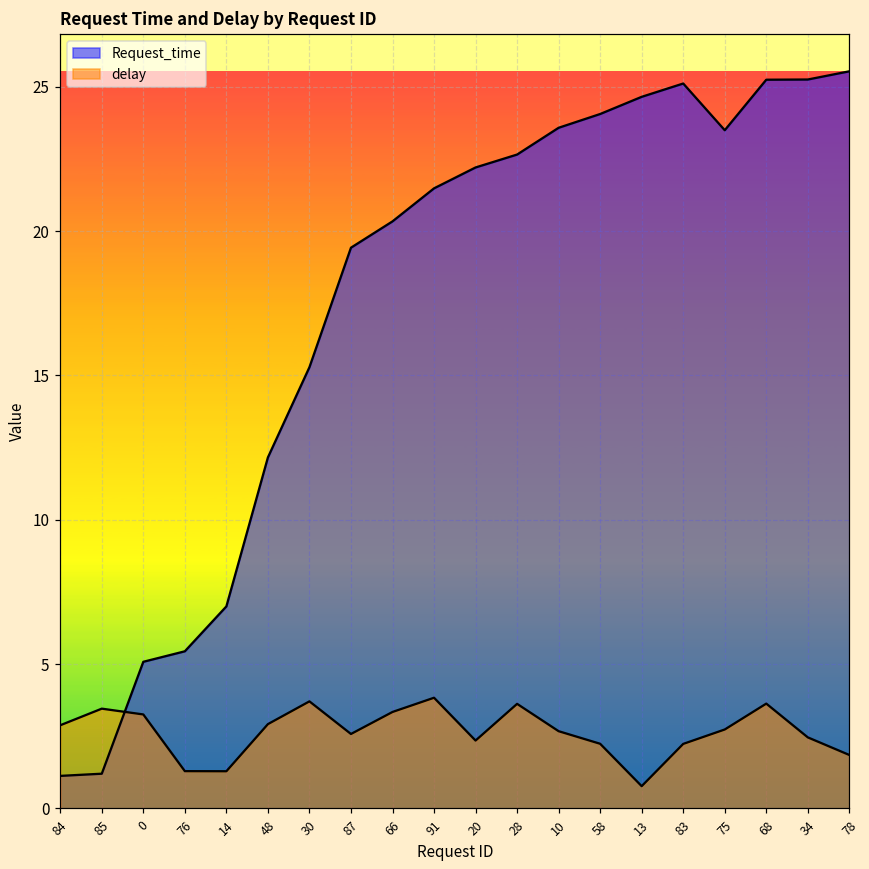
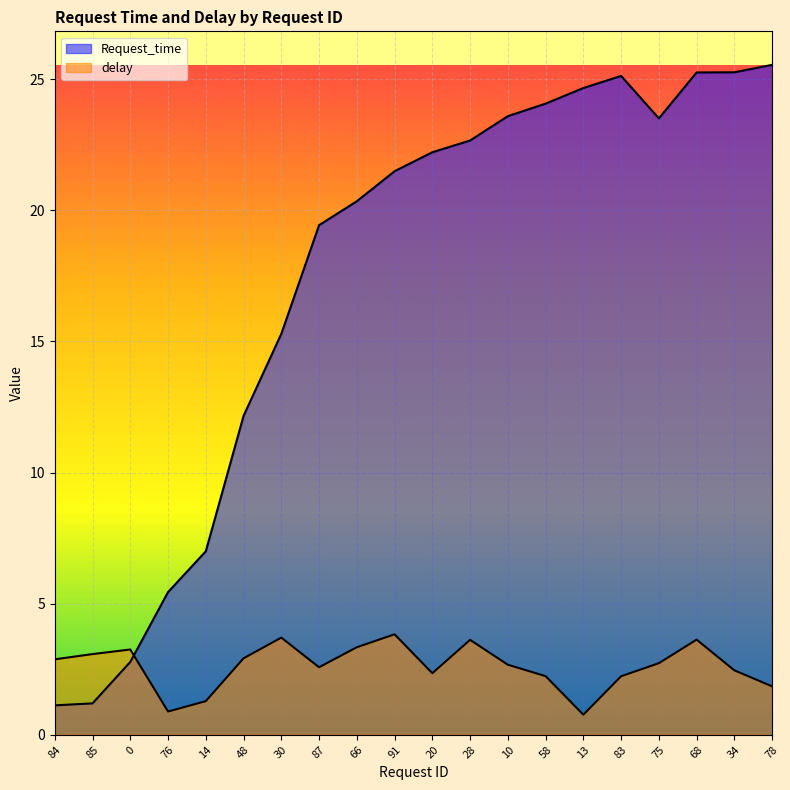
delay, 85: 3.5 -> 3.1
Request_time, 0: 5.1 -> 2.8
delay, 76: 1.3 -> 0.9
